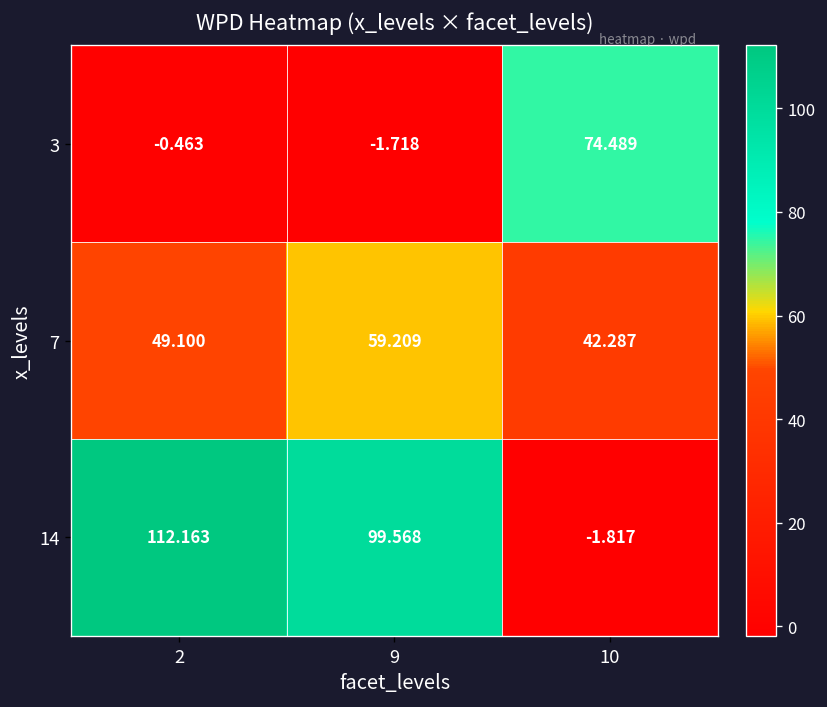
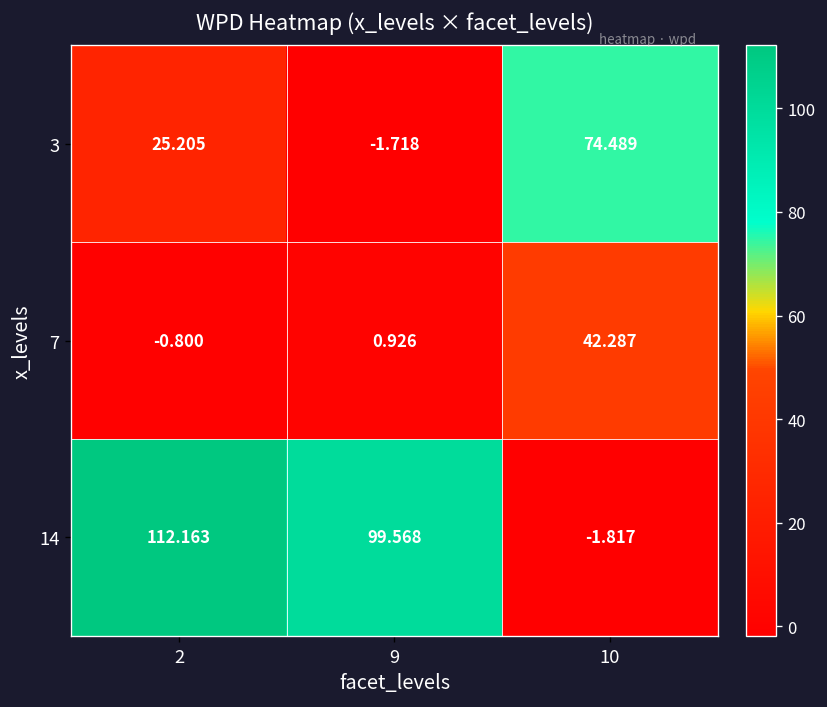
3, 2: -0.463 -> 25.205
7, 2: 49.100 -> -0.800
7, 9: 59.209 -> 0.926
